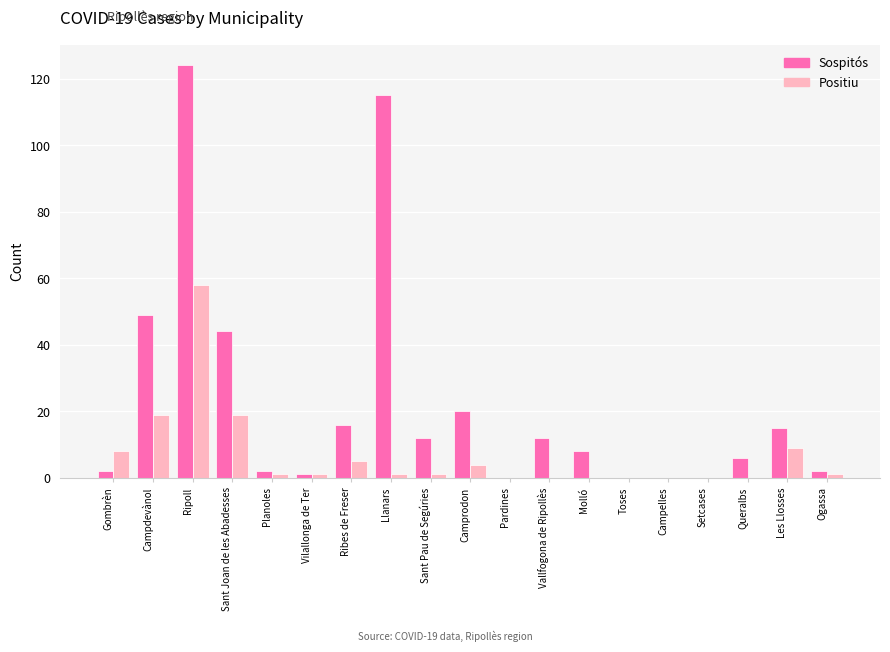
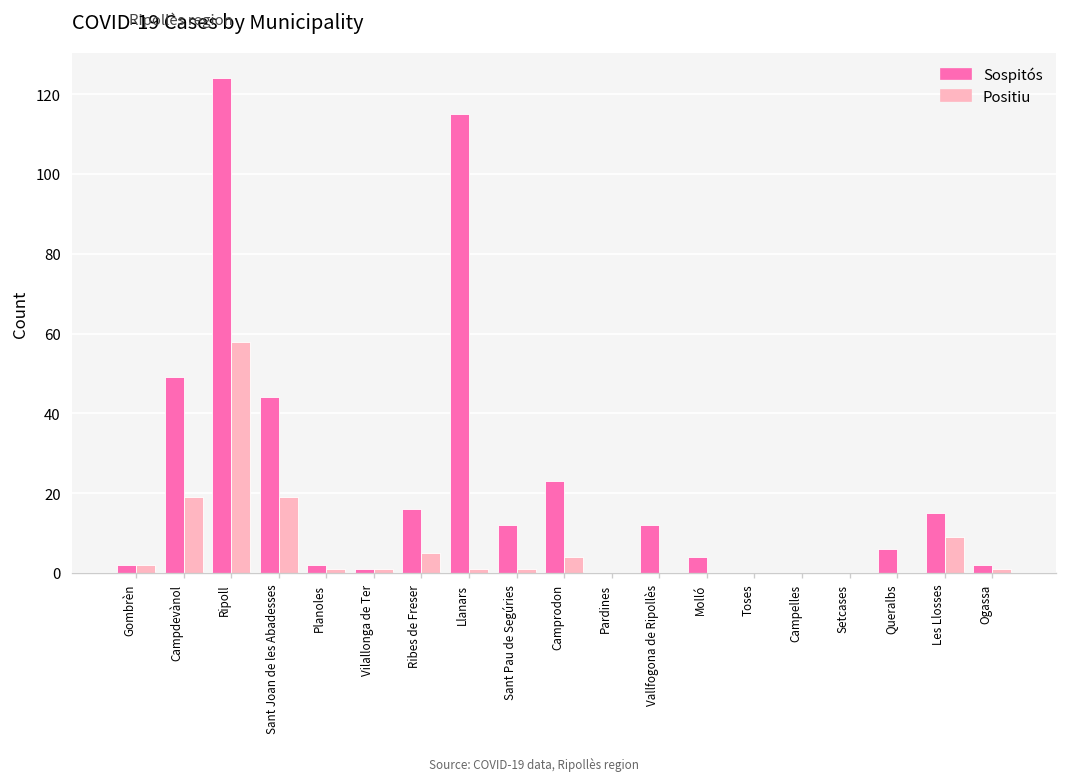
Positiu, Gombrèn: 8 -> 2
Sospitós, Camprodon: 20 -> 23
Sospitós, Molló: 8 -> 4
